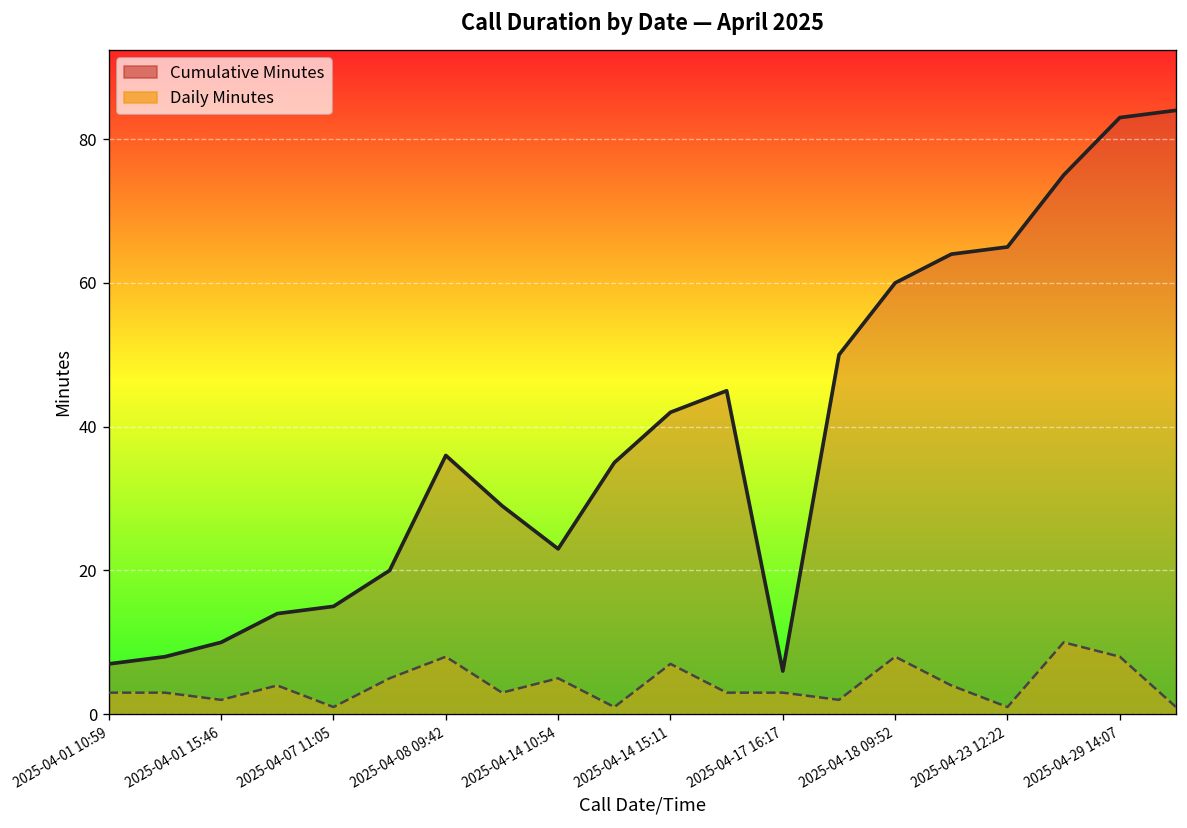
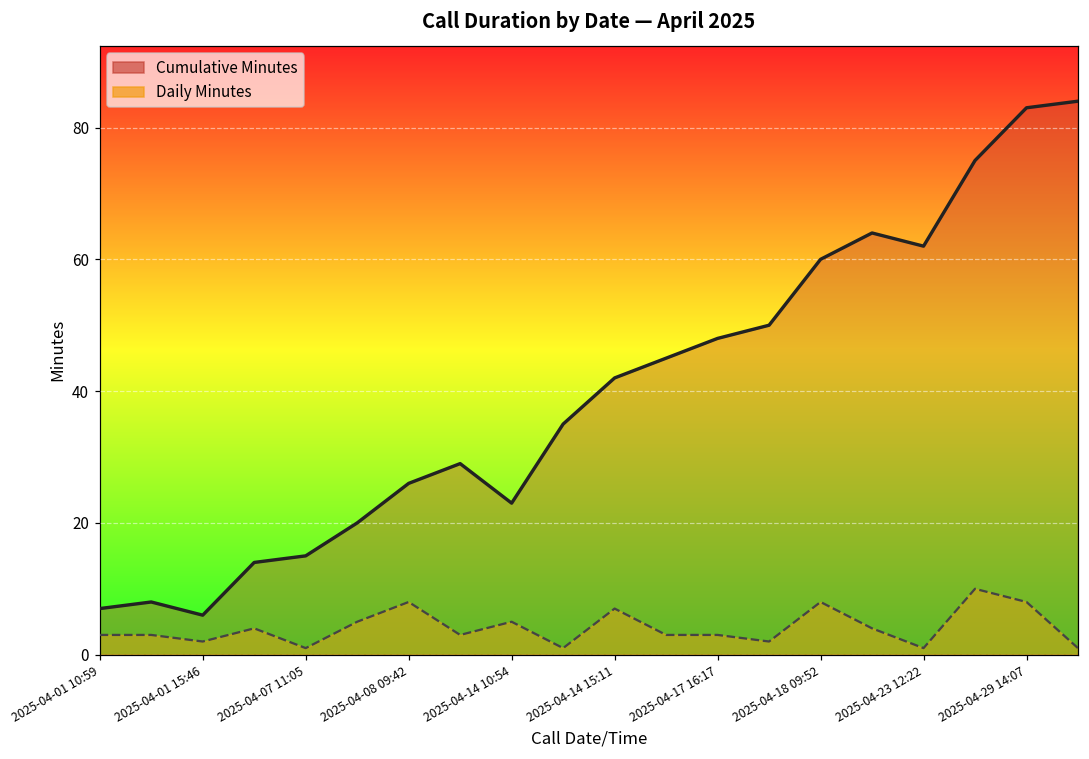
Cumulative Minutes, 2025-04-01 15:46: 10 -> 6
Cumulative Minutes, 2025-04-08 09:42: 36 -> 26
Cumulative Minutes, 2025-04-17 16:17: 6 -> 48
Cumulative Minutes, 2025-04-23 12:22: 65 -> 62
